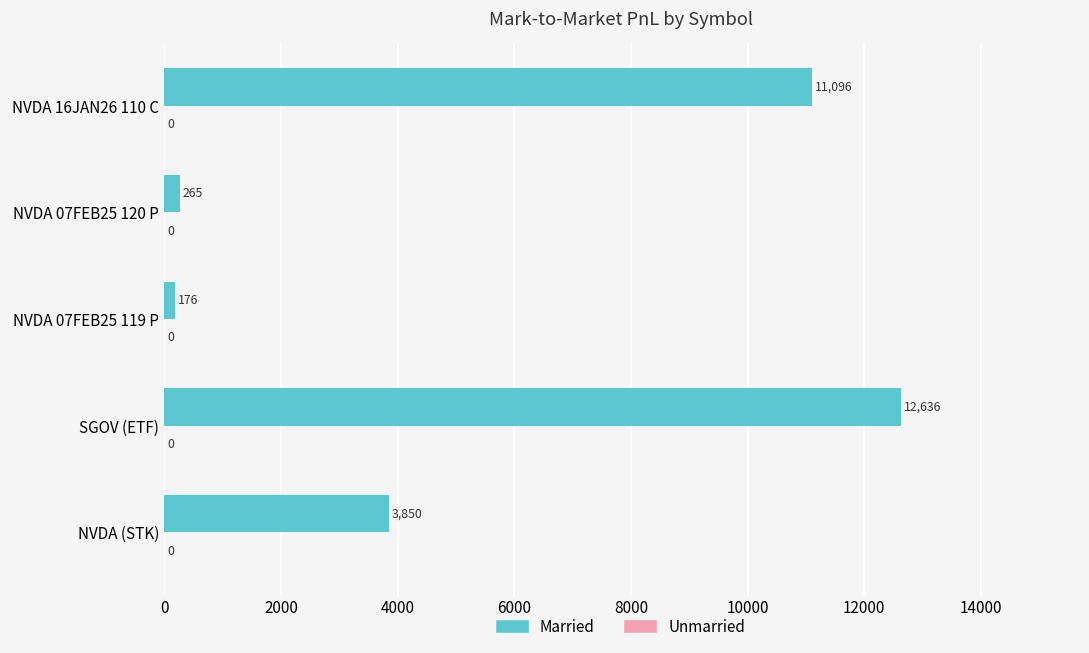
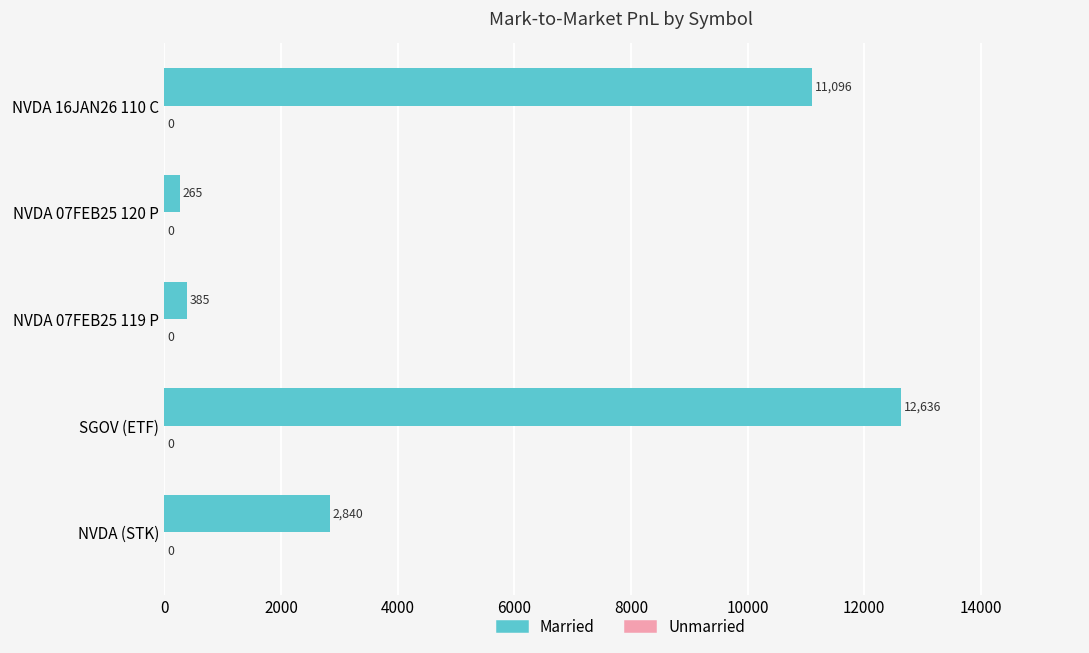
Married, NVDA 07FEB25 119 P: 176 -> 385
Married, NVDA (STK): 3,850 -> 2,840
